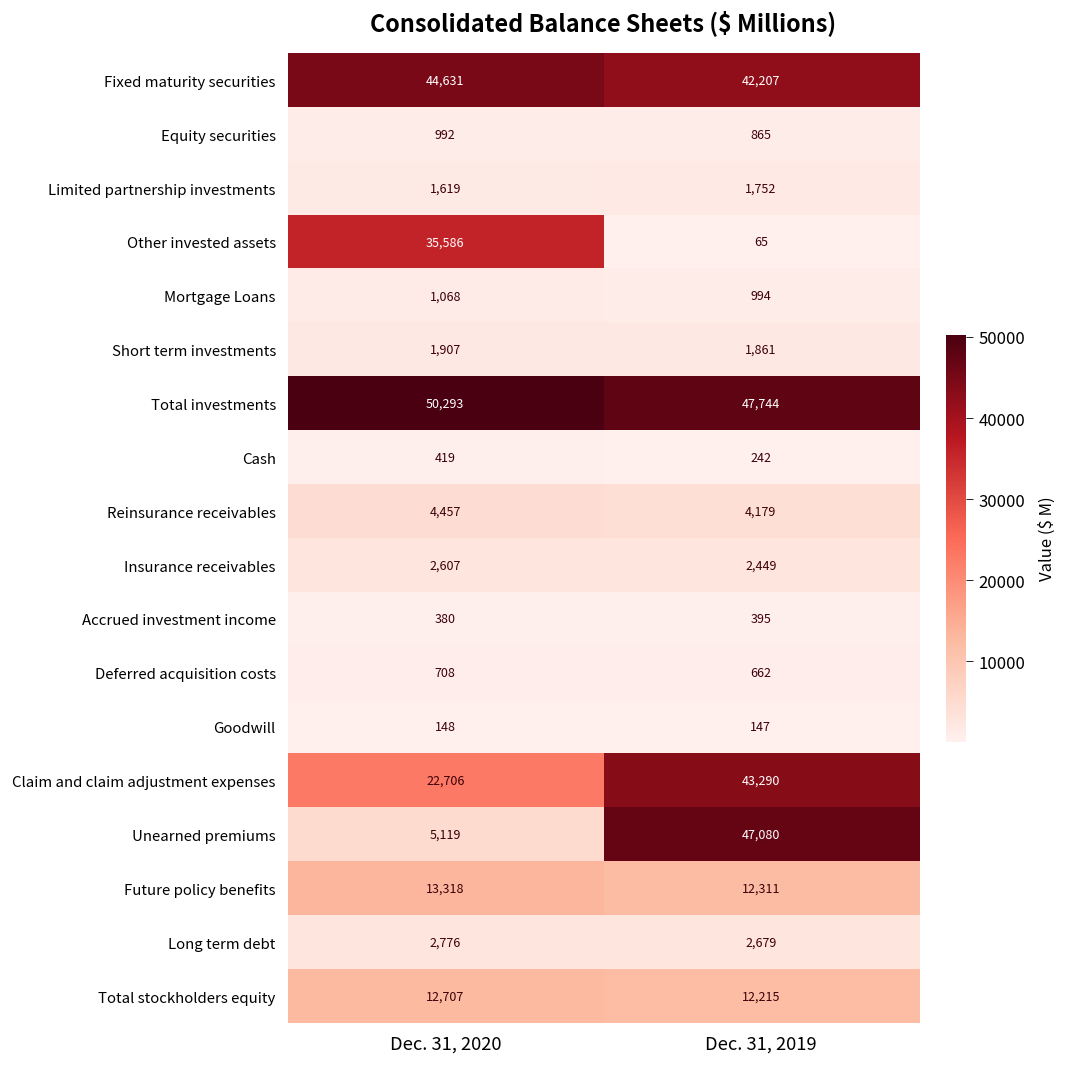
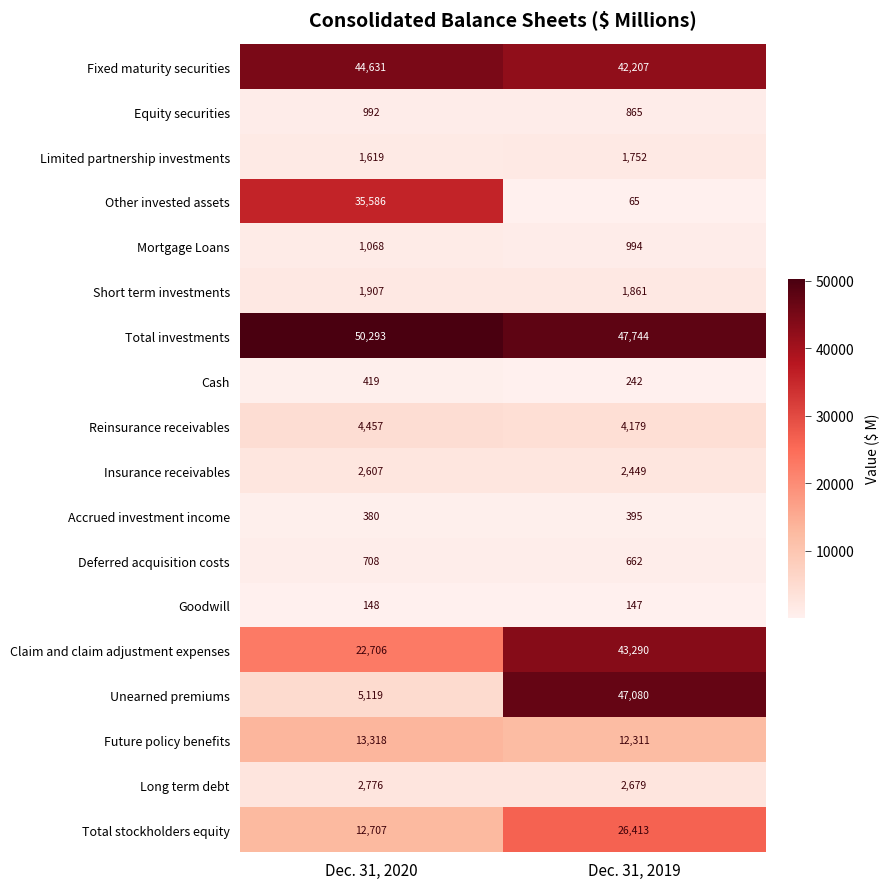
Total stockholders equity, Dec. 31, 2019: 12,215 -> 26,413
